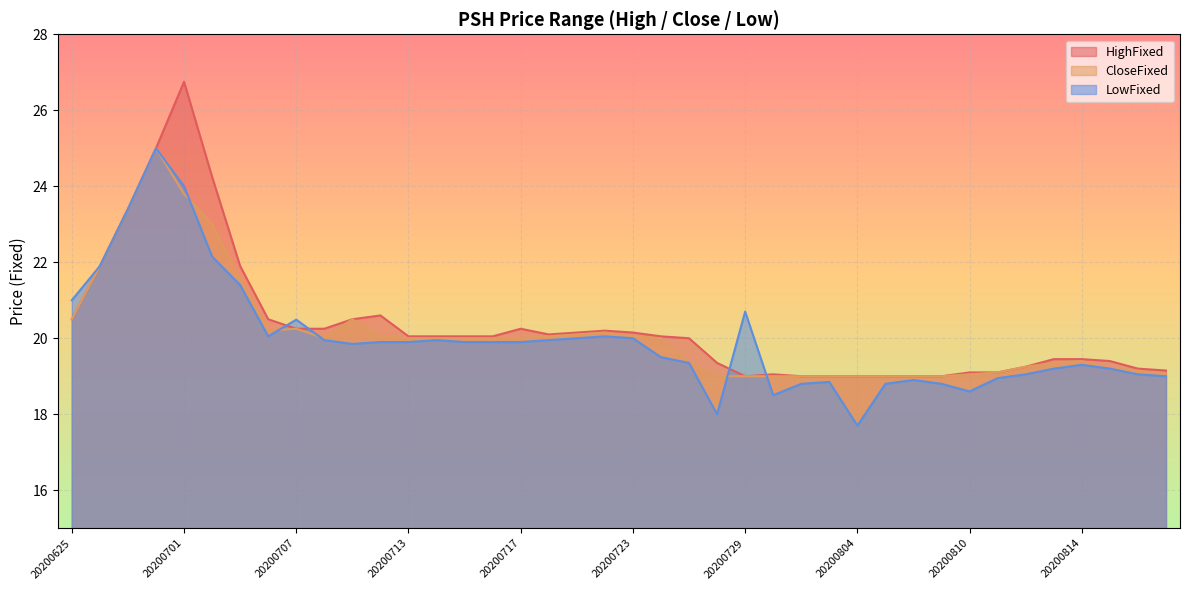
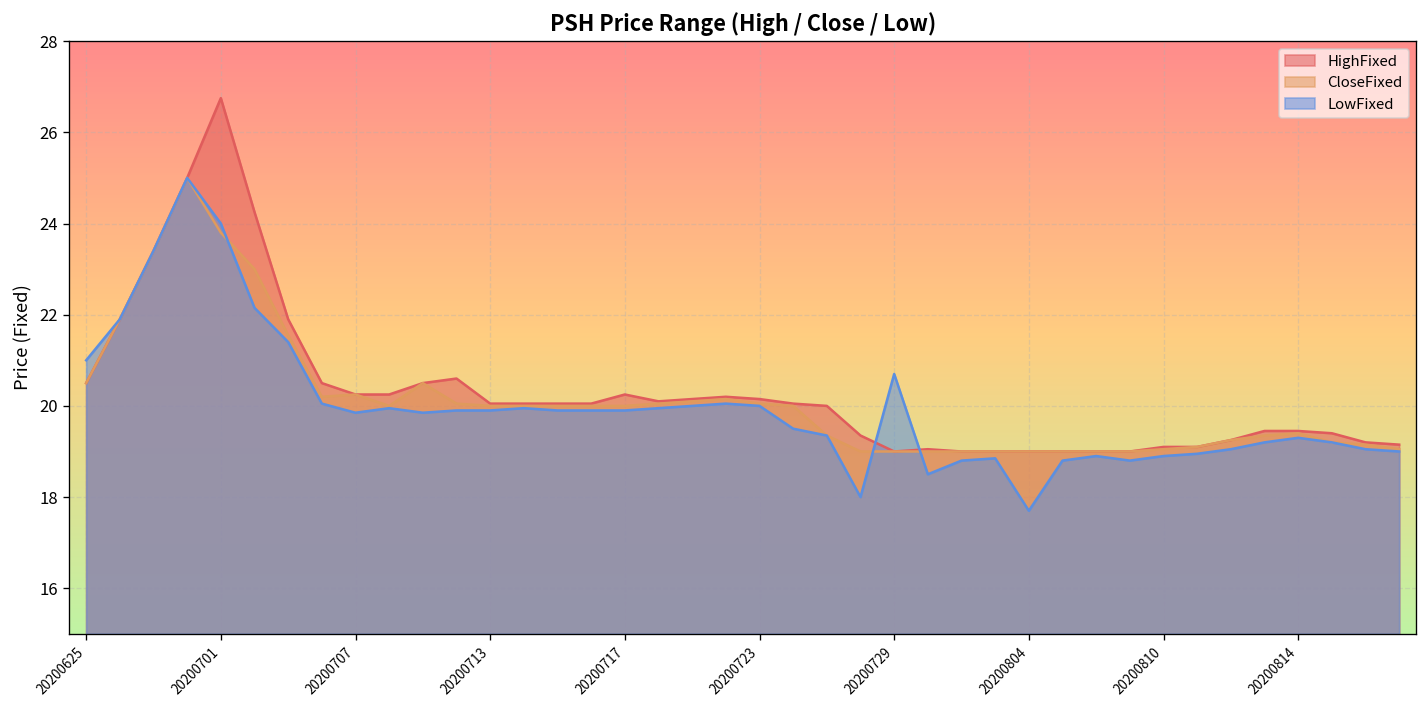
LowFixed, 20200707: 20.5 -> 19.9
LowFixed, 20200810: 18.6 -> 18.9
